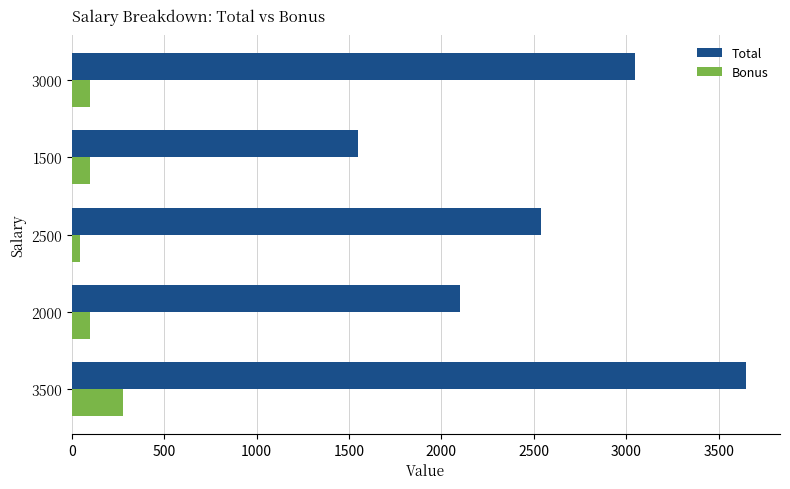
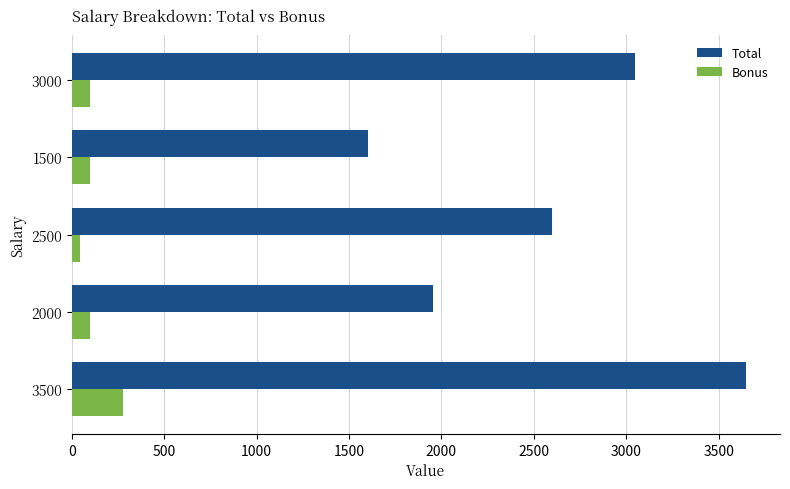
Total, 1500: 1550 -> 1600
Total, 2500: 2540 -> 2600
Total, 2000: 2100 -> 1950
